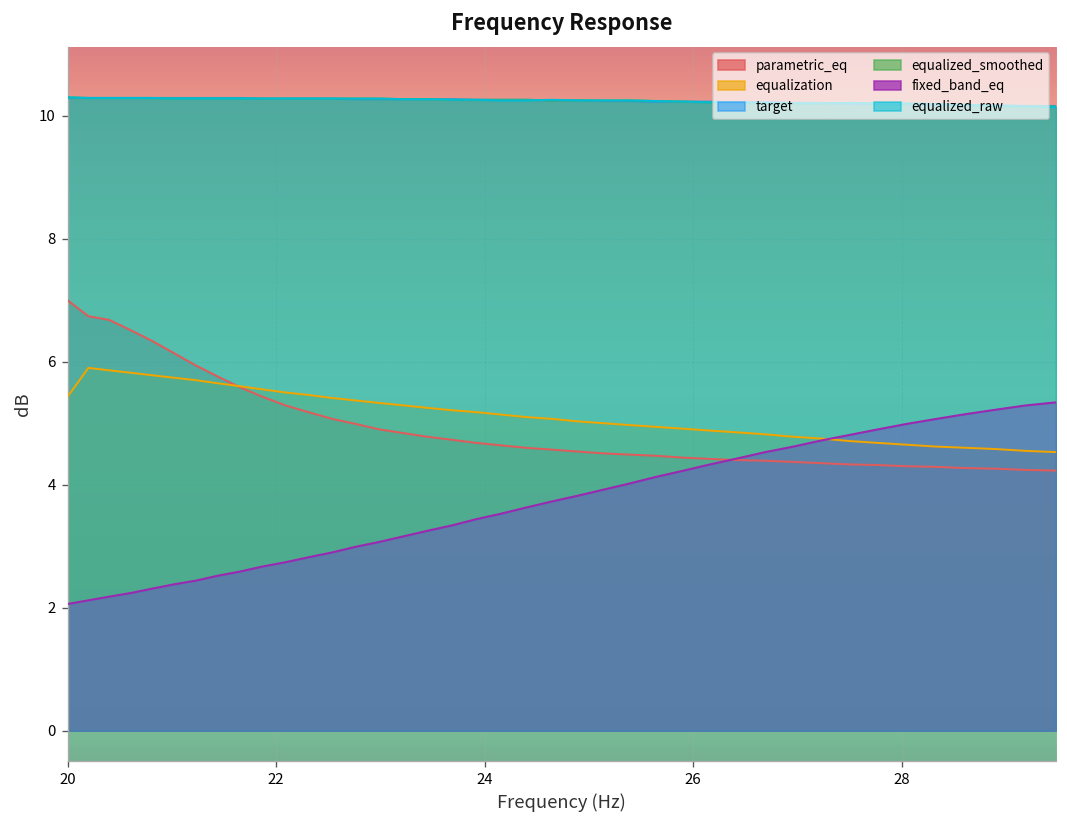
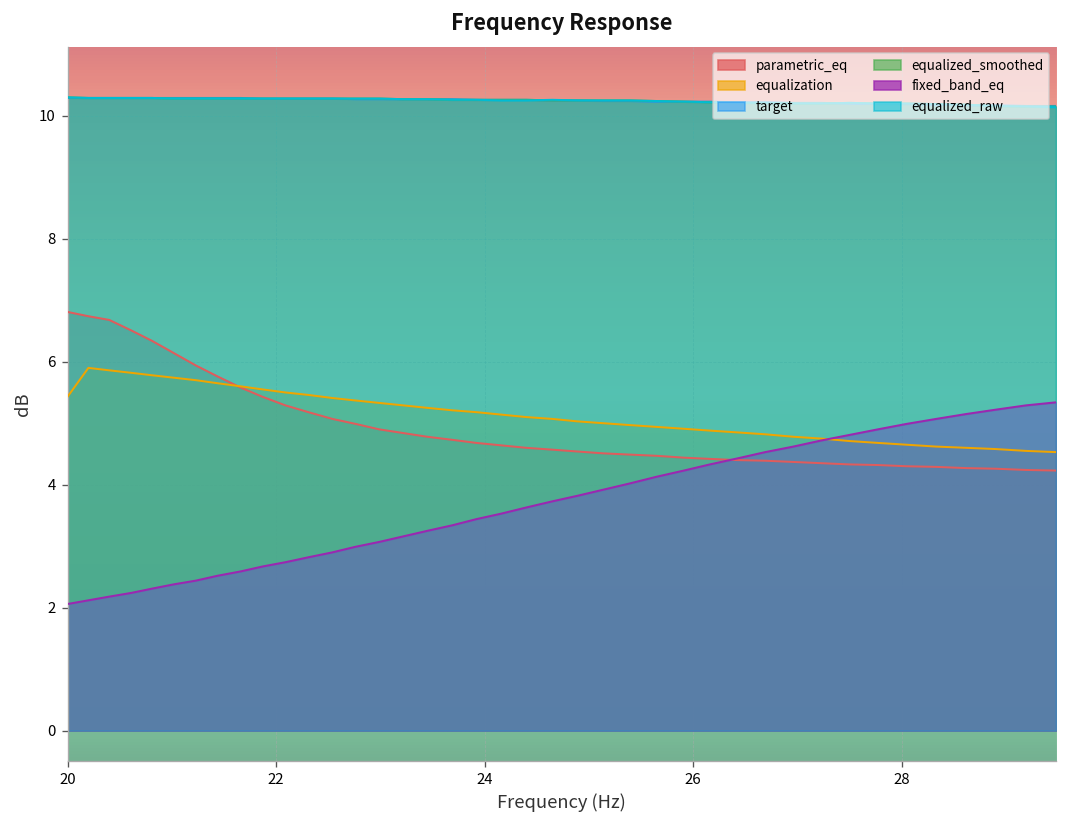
parametric_eq, 20: 7.0 -> 6.8
